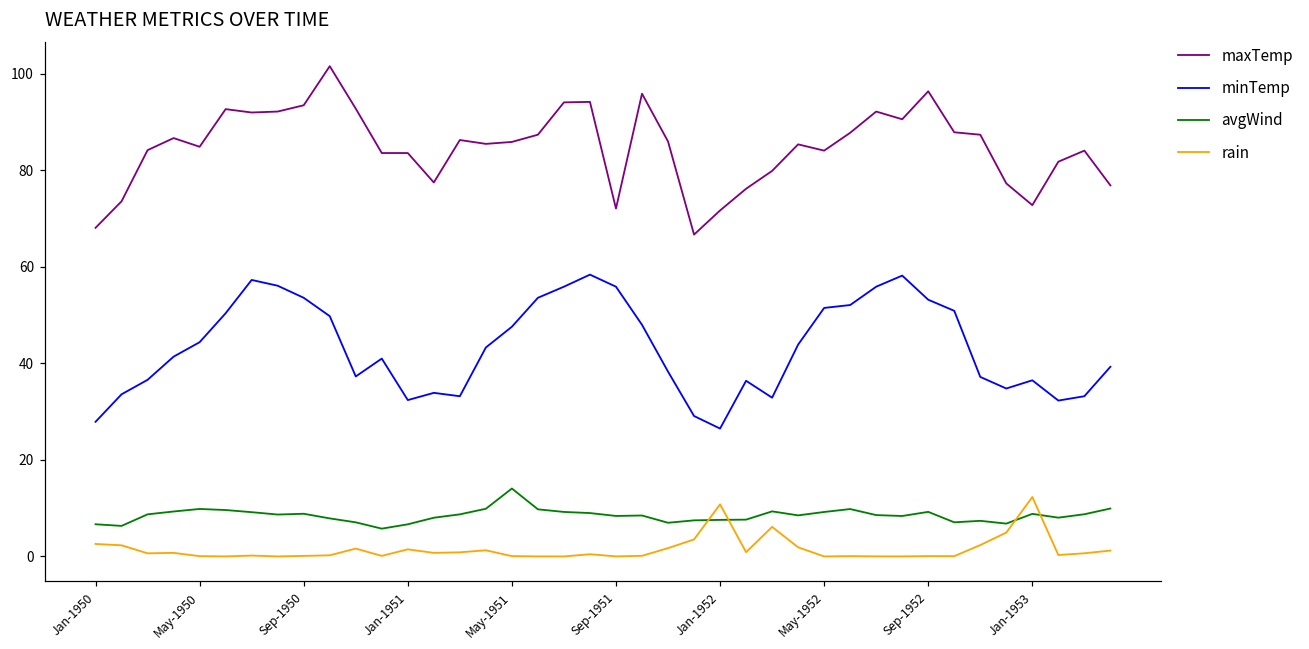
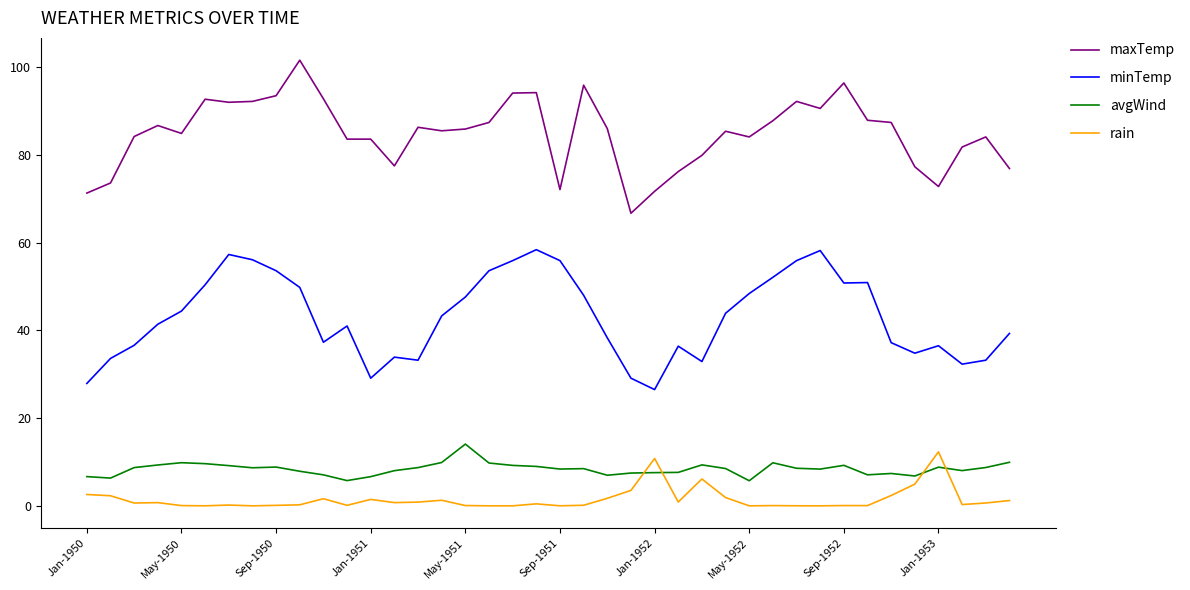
maxTemp, Jan-1950: 68 -> 71
minTemp, Jan-1951: 32 -> 29
minTemp, May-1952: 52 -> 48
avgWind, May-1952: 9 -> 6
minTemp, Sep-1952: 53 -> 51
